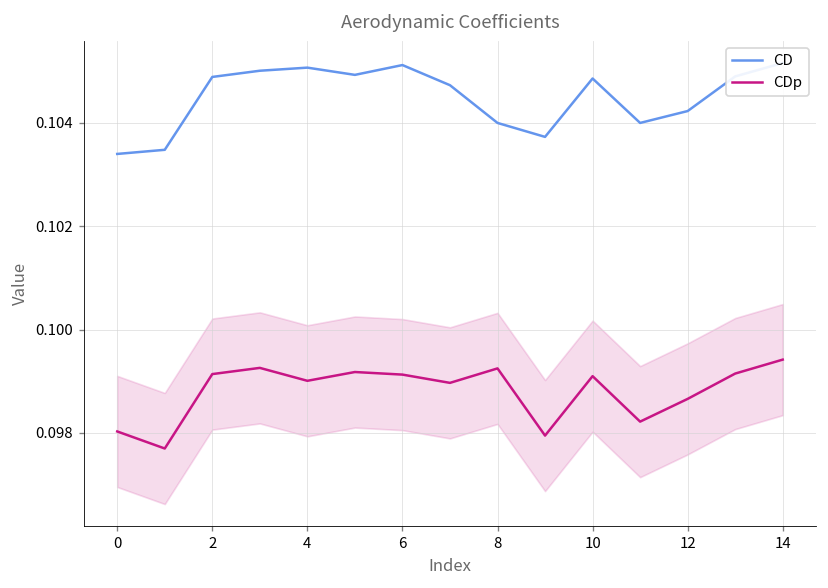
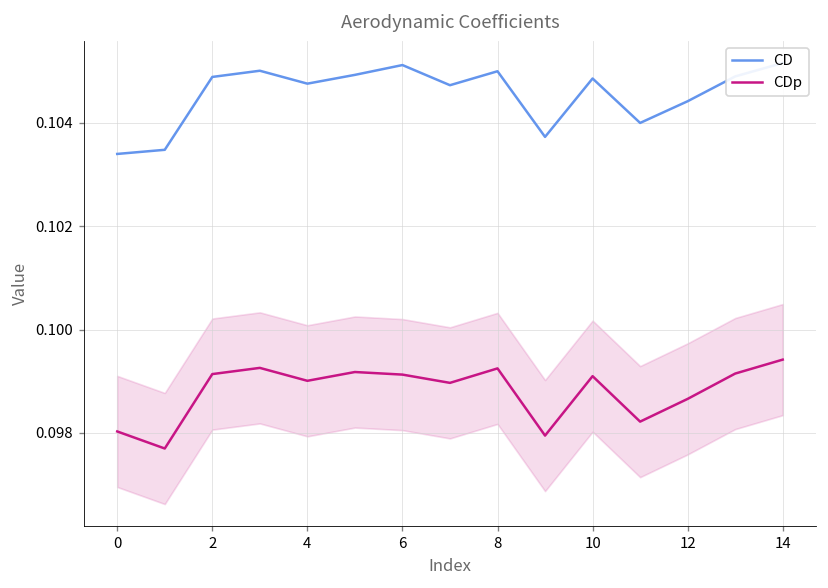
CD, 4: 0.1051 -> 0.1048
CD, 8: 0.104 -> 0.105
CD, 12: 0.1042 -> 0.1044
